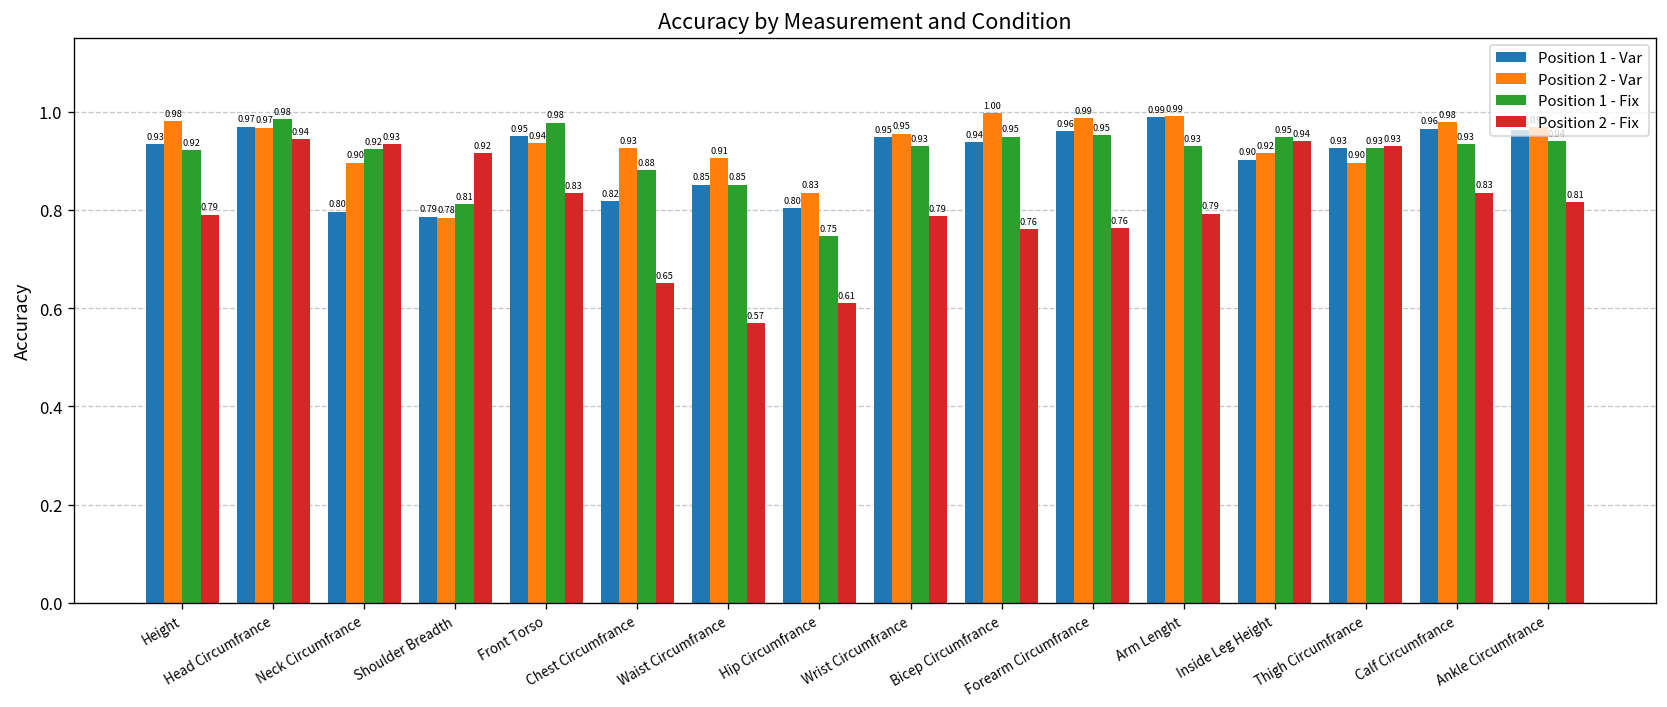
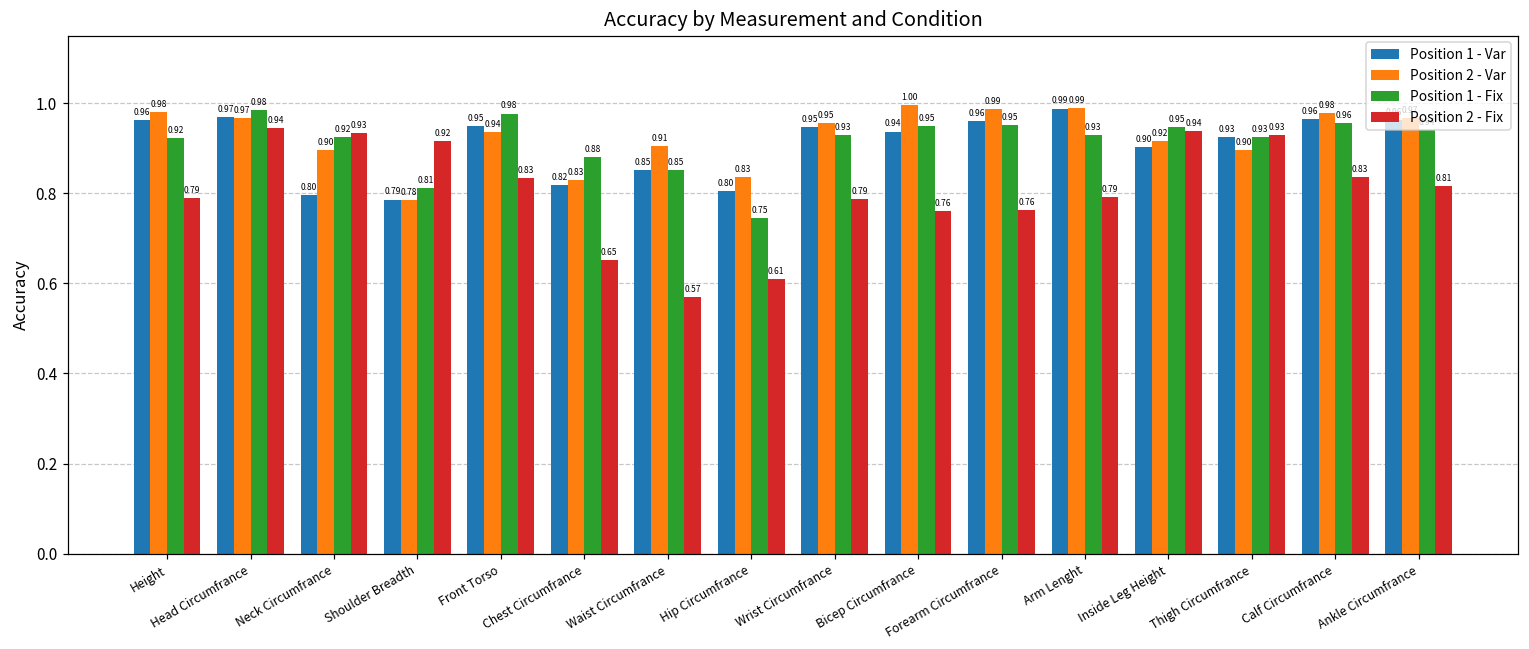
Position 1 - Var, Height: 0.93 -> 0.96
Position 2 - Var, Chest Circumfrance: 0.93 -> 0.83
Position 1 - Fix, Calf Circumfrance: 0.93 -> 0.96
